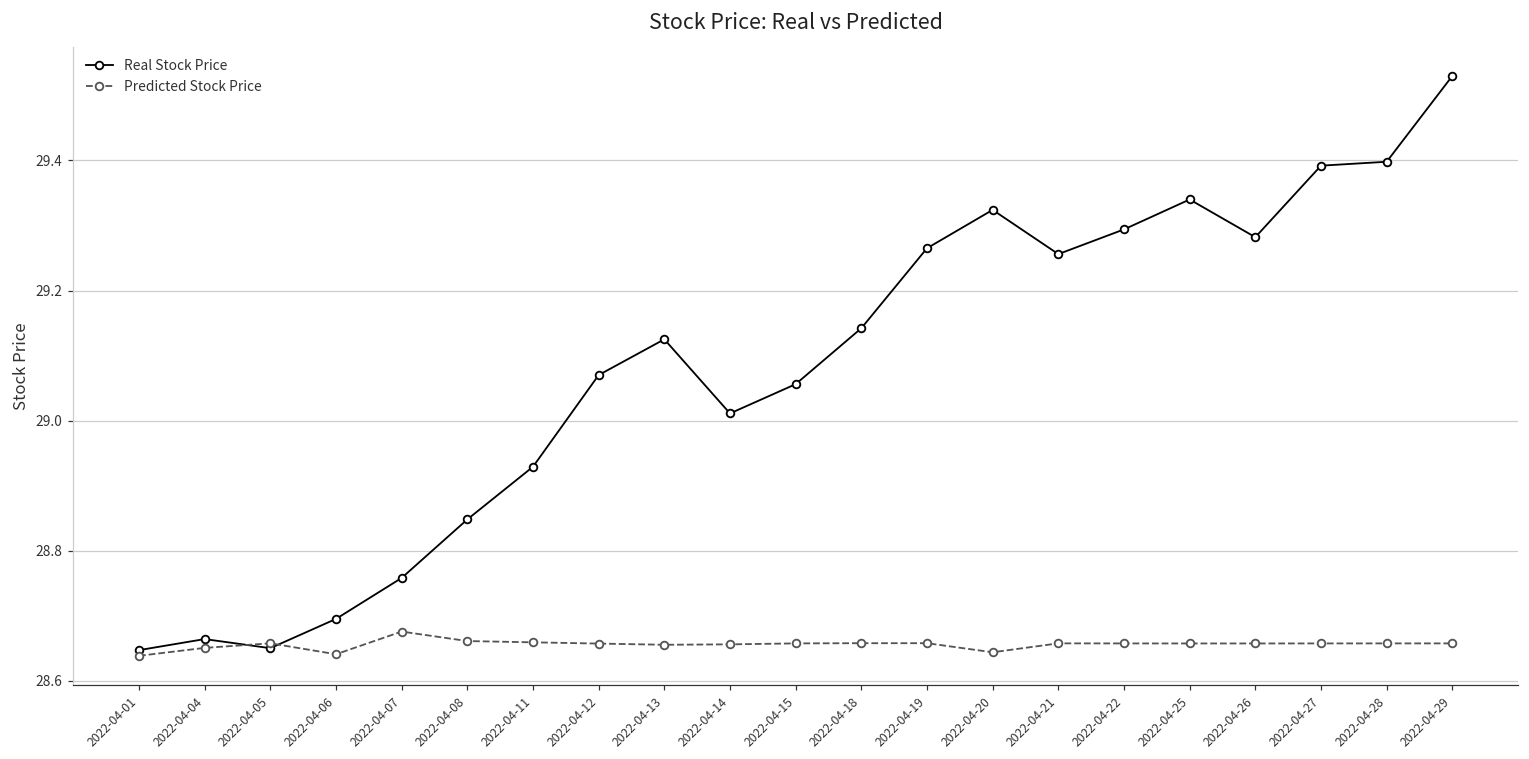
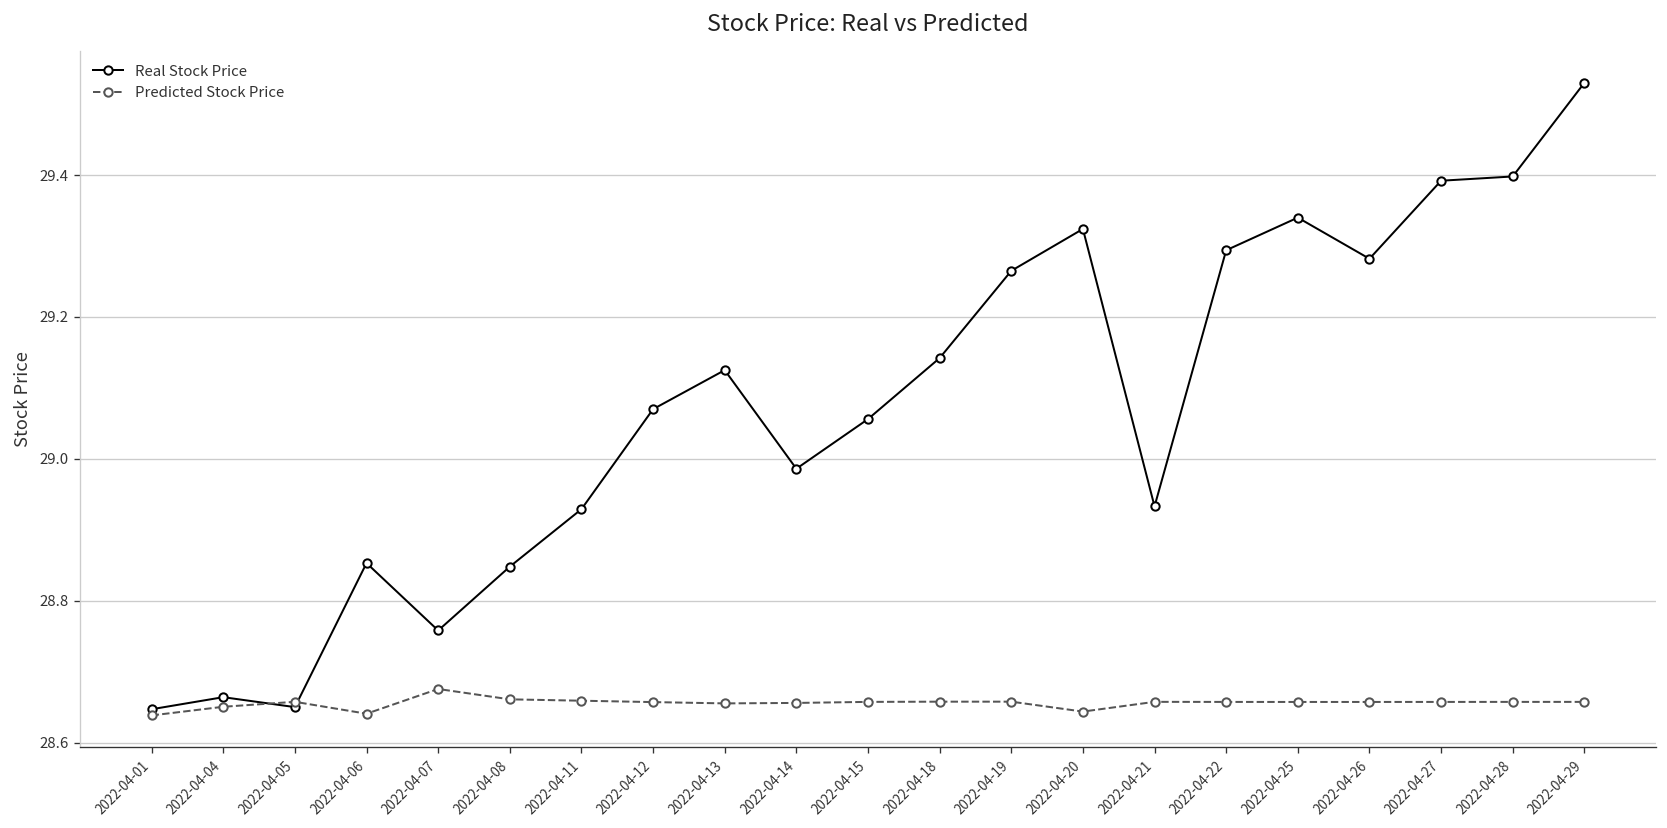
Real Stock Price, 2022-04-06: 28.70 -> 28.85
Real Stock Price, 2022-04-14: 29.01 -> 28.99
Real Stock Price, 2022-04-21: 29.26 -> 28.93
